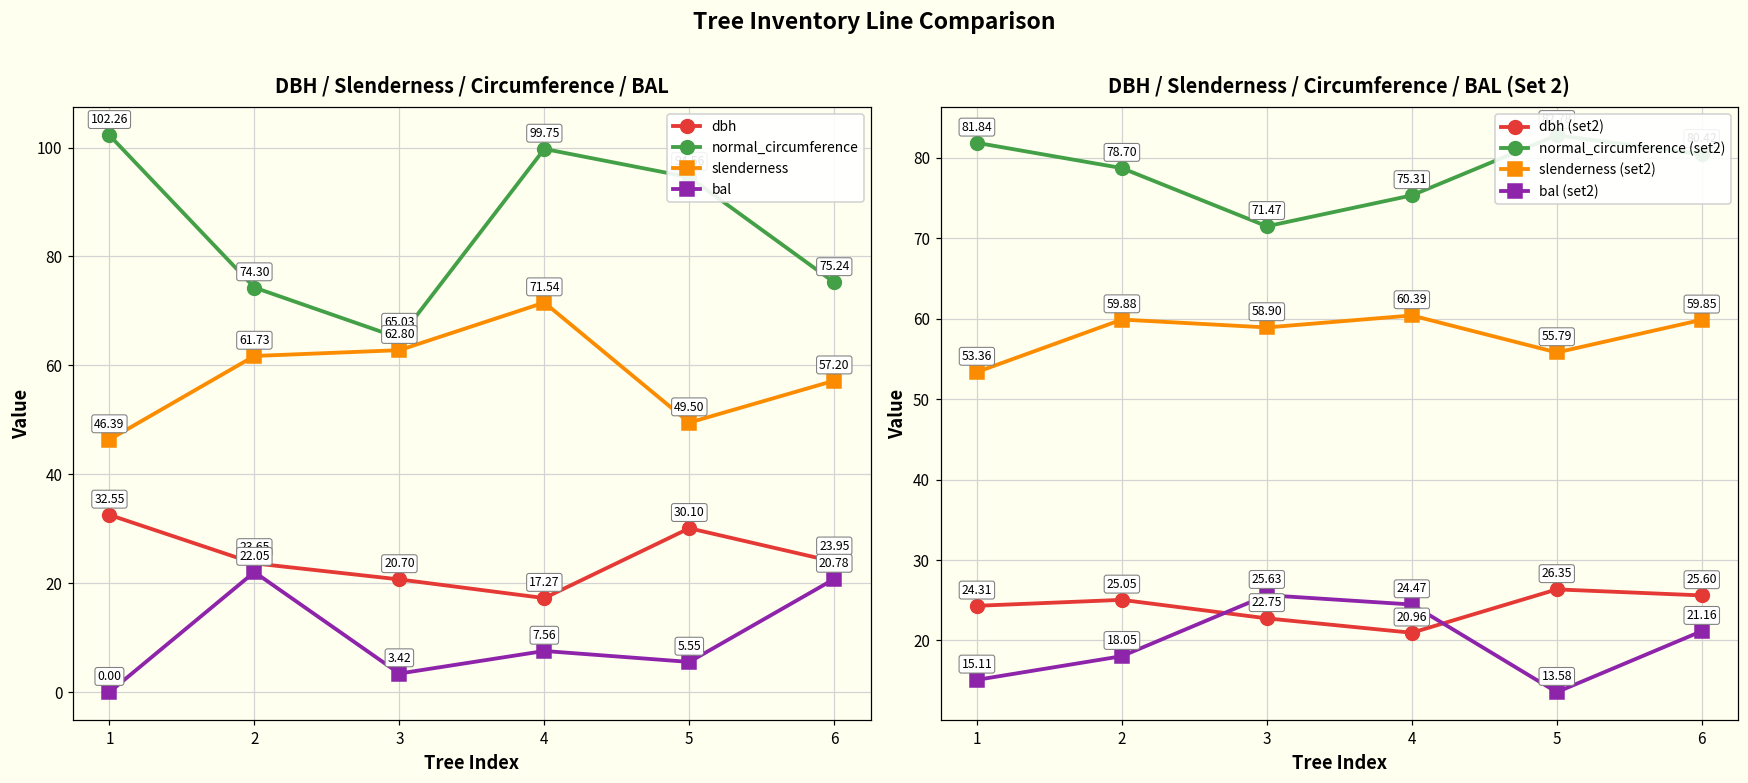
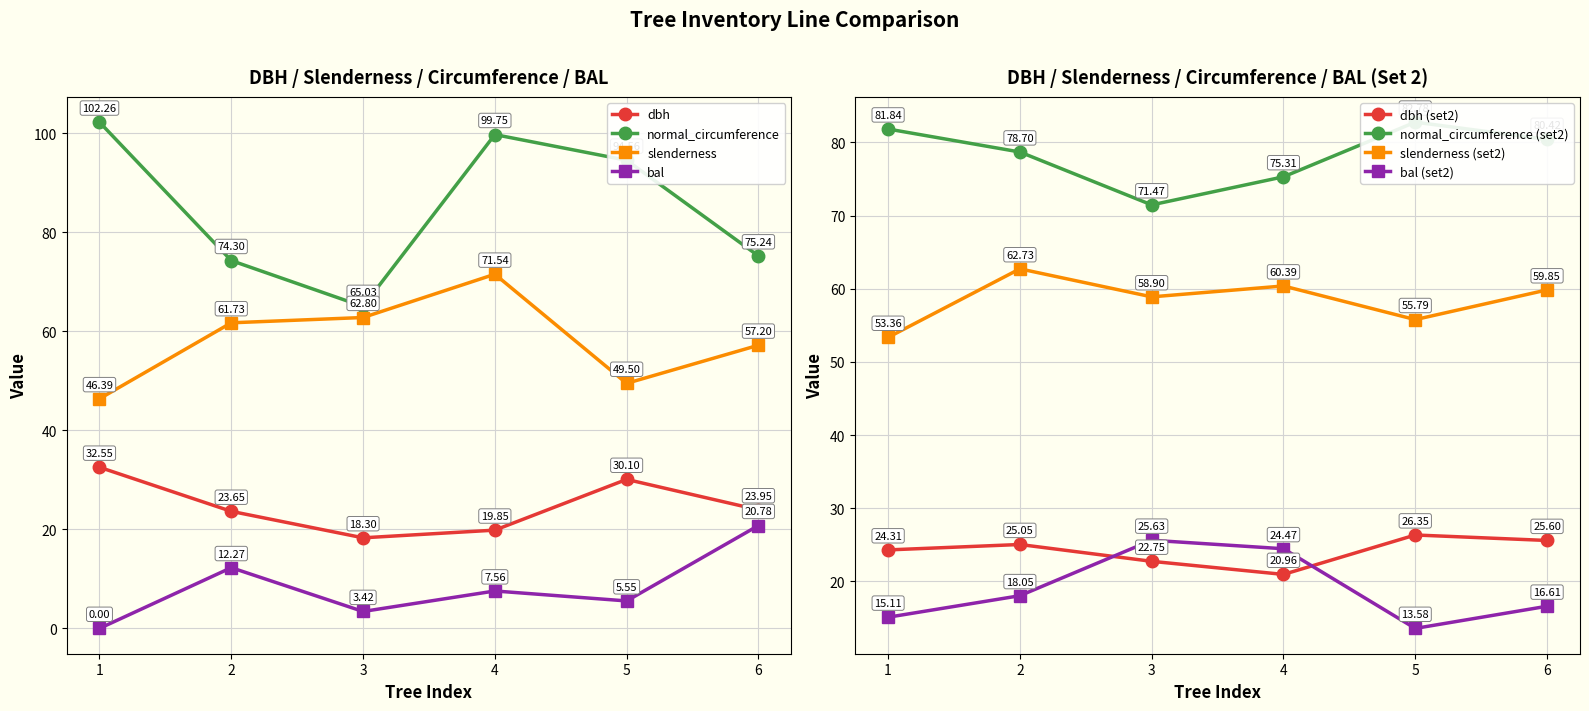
DBH / Slenderness / Circumference / BAL, bal, 2: 22.05 -> 12.27
DBH / Slenderness / Circumference / BAL, dbh, 3: 20.70 -> 18.30
DBH / Slenderness / Circumference / BAL, dbh, 4: 17.27 -> 19.85
DBH / Slenderness / Circumference / BAL (Set 2), slenderness (set2), 2: 59.88 -> 62.73
DBH / Slenderness / Circumference / BAL (Set 2), bal (set2), 6: 21.16 -> 16.61
